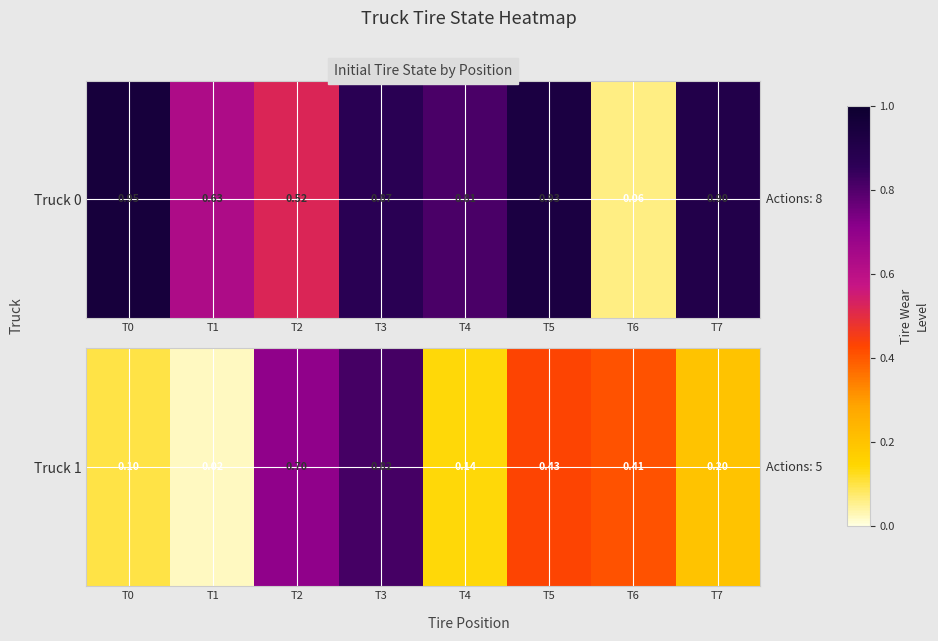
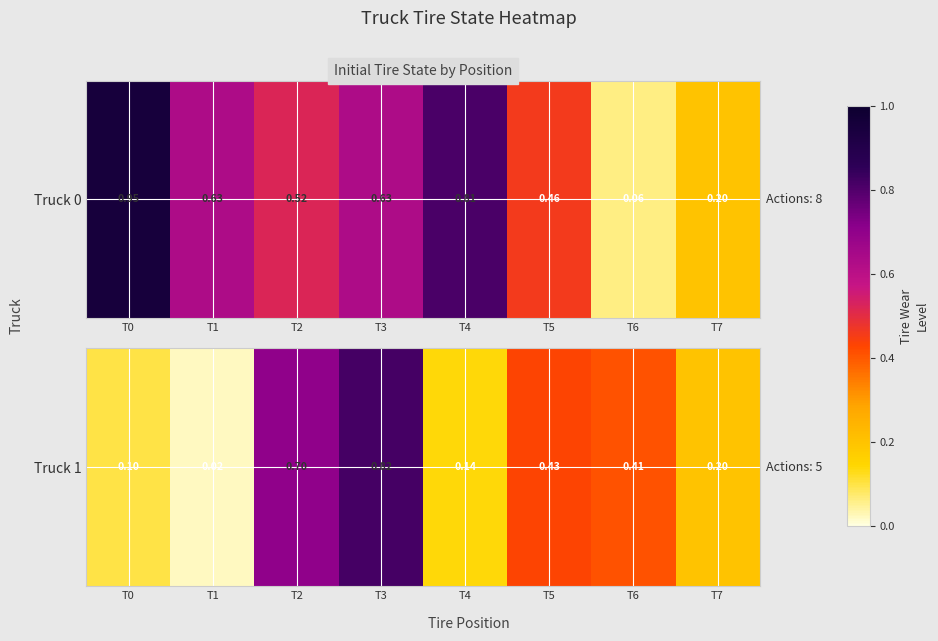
Initial Tire State by Position, Truck 0, T3: 0.87 -> 0.63
Initial Tire State by Position, Truck 0, T5: 0.93 -> 0.46
Initial Tire State by Position, Truck 0, T7: 0.90 -> 0.20
